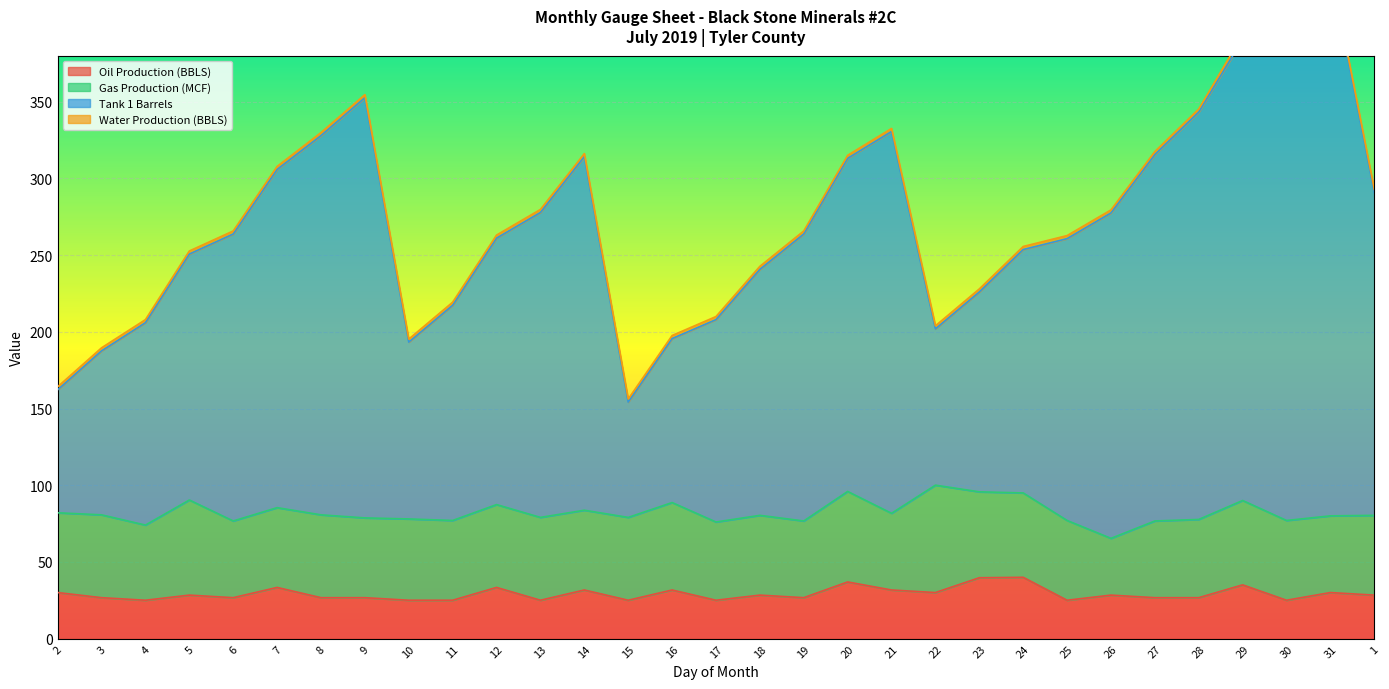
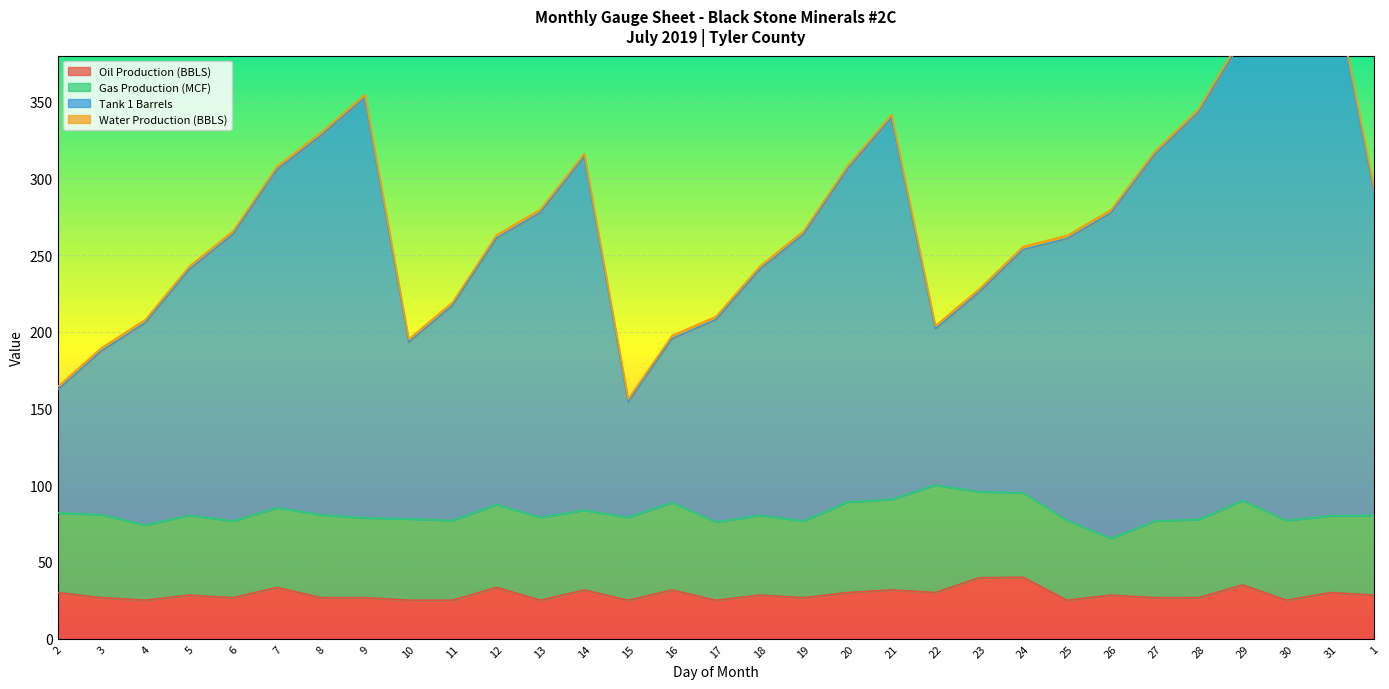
Gas Production (MCF), 5: 62 -> 52
Oil Production (BBLS), 20: 37 -> 30
Gas Production (MCF), 21: 50 -> 59
